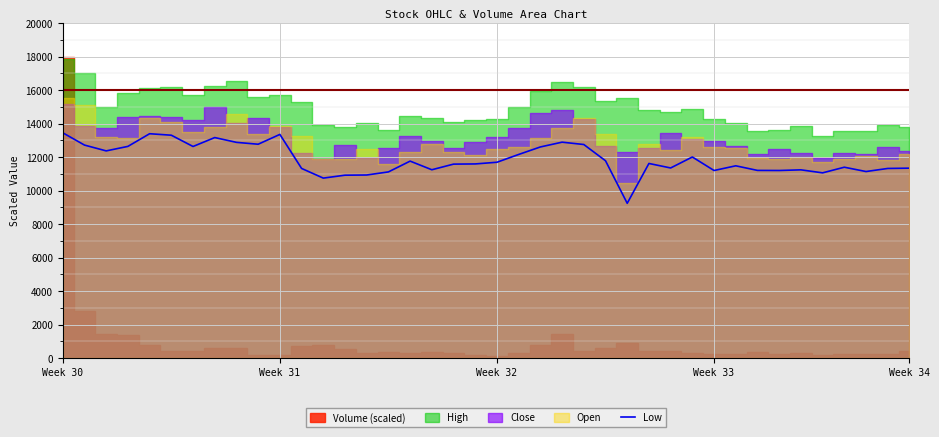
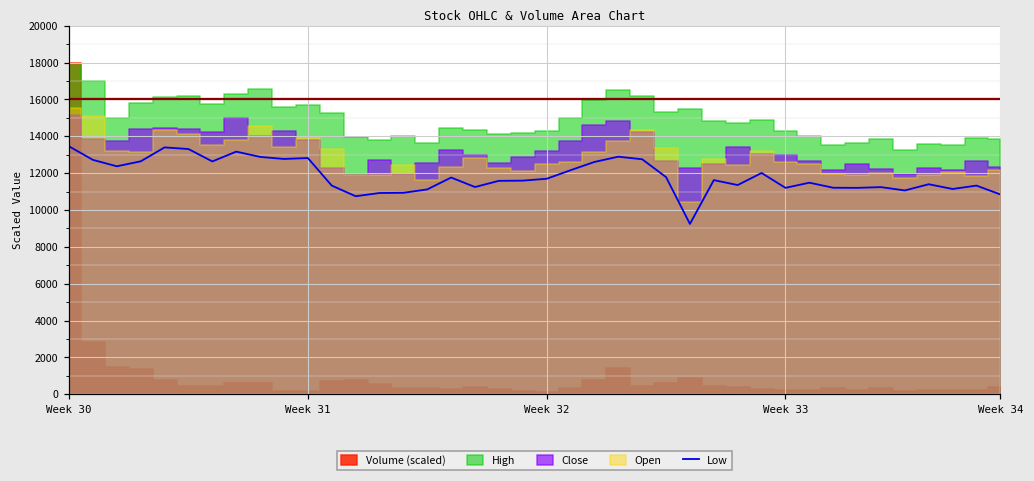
Low, Week 31: 13400 -> 12800
Low, Week 34: 11300 -> 10800
